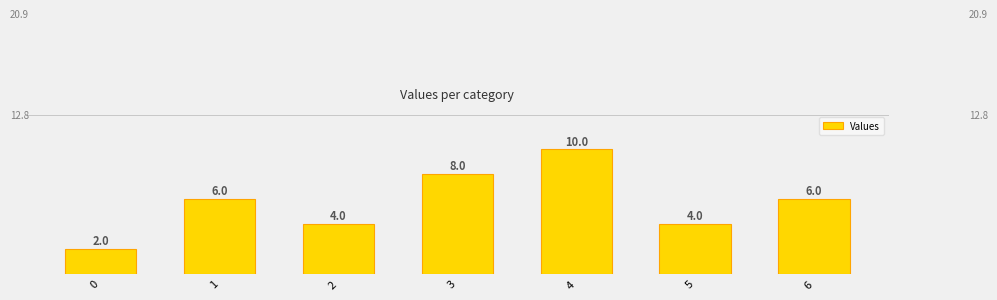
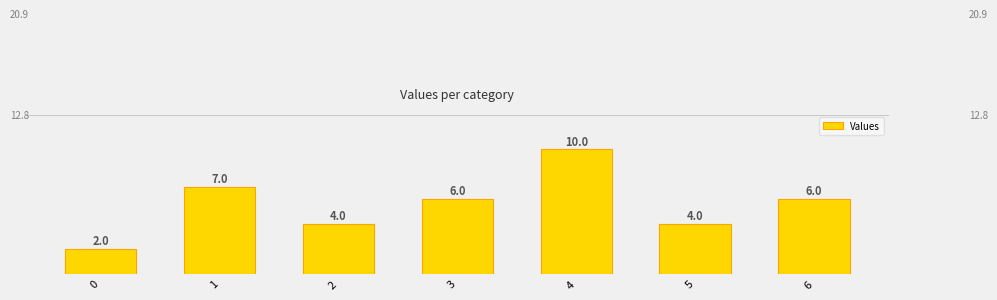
1: 6.0 -> 7.0
3: 8.0 -> 6.0
